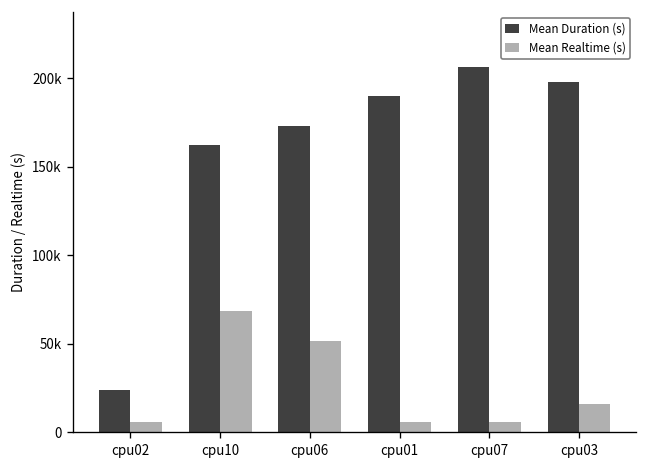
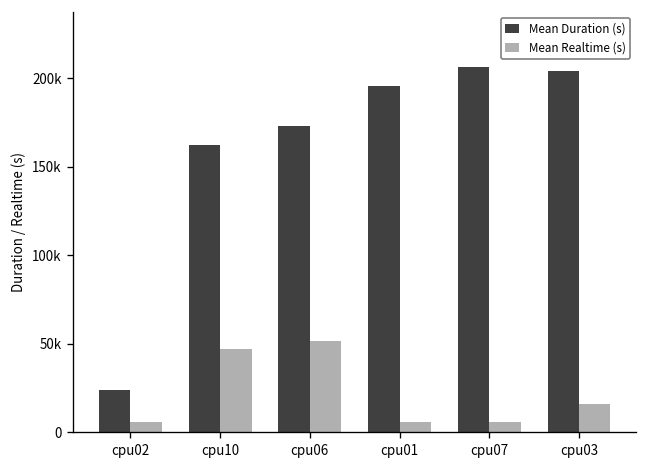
Mean Realtime (s), cpu10: 69000 -> 47000
Mean Duration (s), cpu01: 190000 -> 195000
Mean Duration (s), cpu03: 198000 -> 204000
